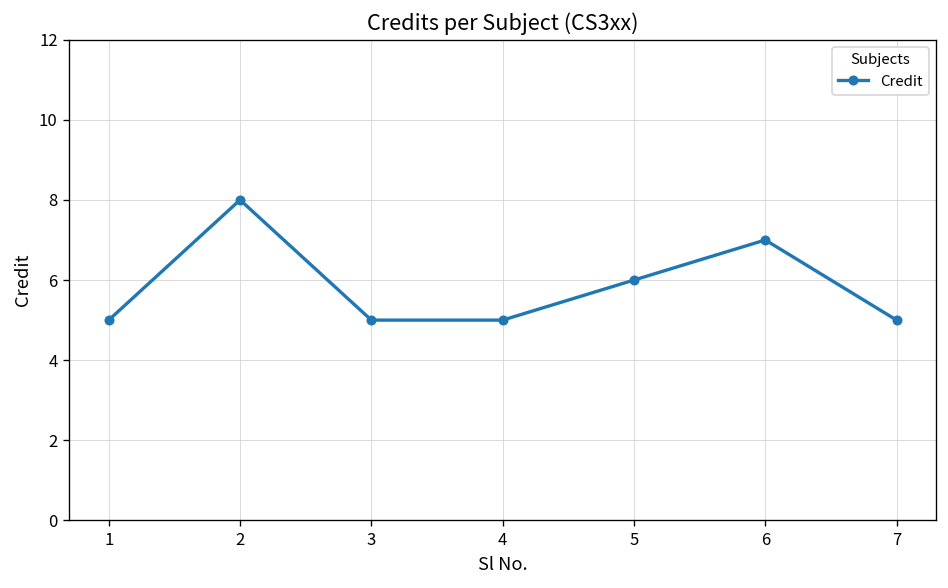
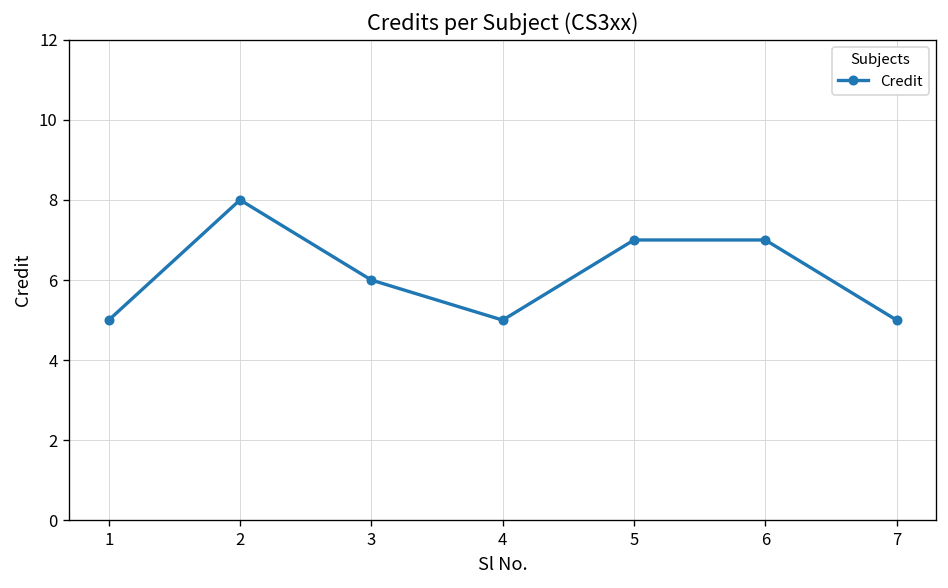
3: 5 -> 6
5: 6 -> 7
